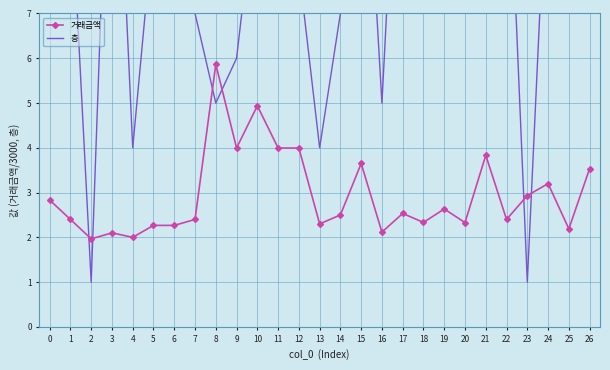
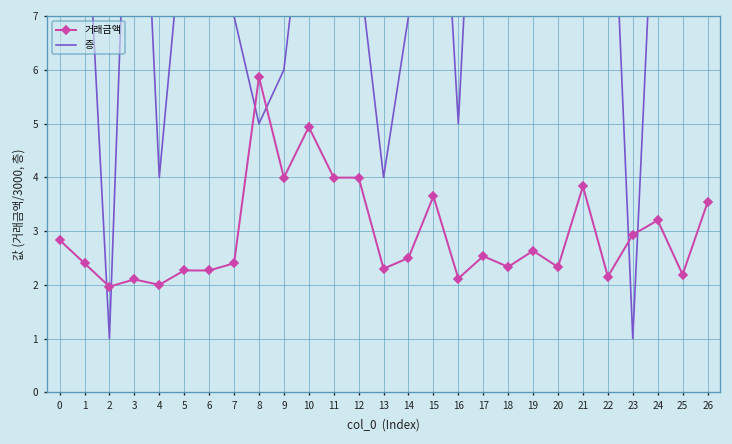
거래금액, 22: 2.4 -> 2.2
